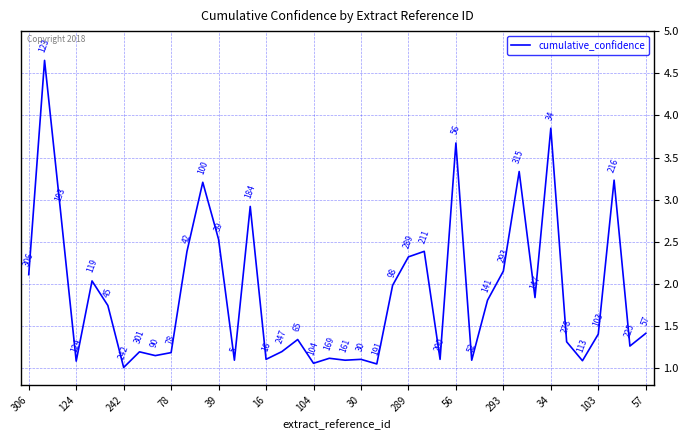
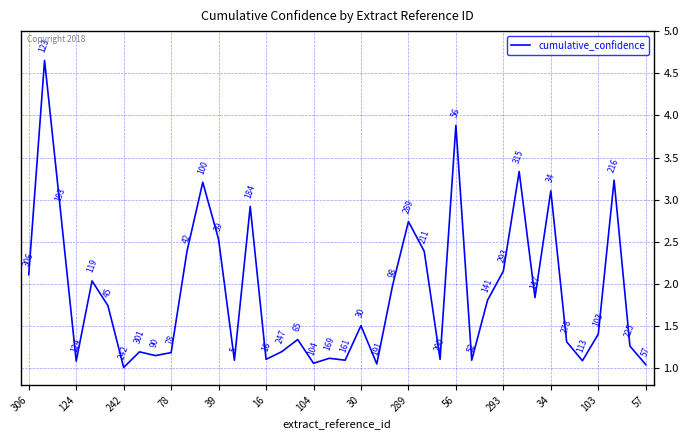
30: 1.1 -> 1.5
289: 2.3 -> 2.7
56: 3.7 -> 3.9
34: 3.8 -> 3.1
57: 1.4 -> 1.0
